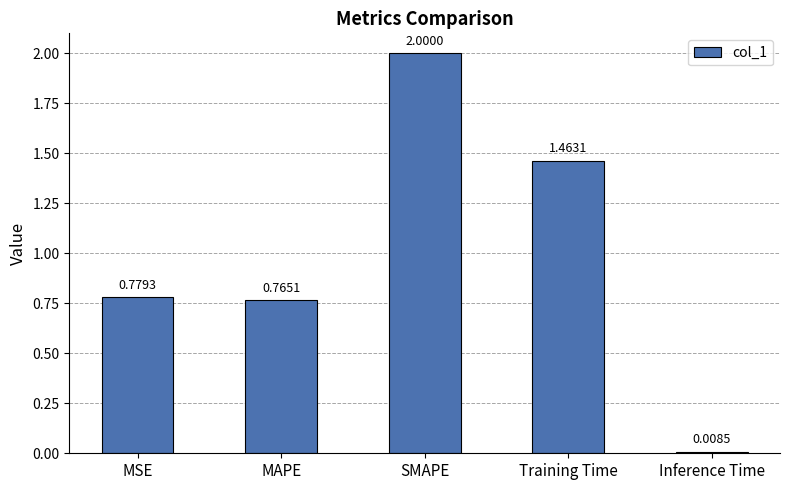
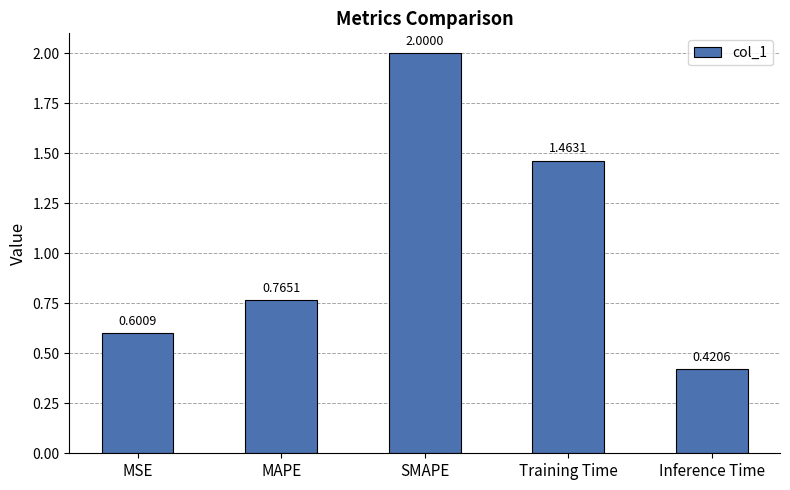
MSE: 0.7793 -> 0.6009
Inference Time: 0.0085 -> 0.4206
